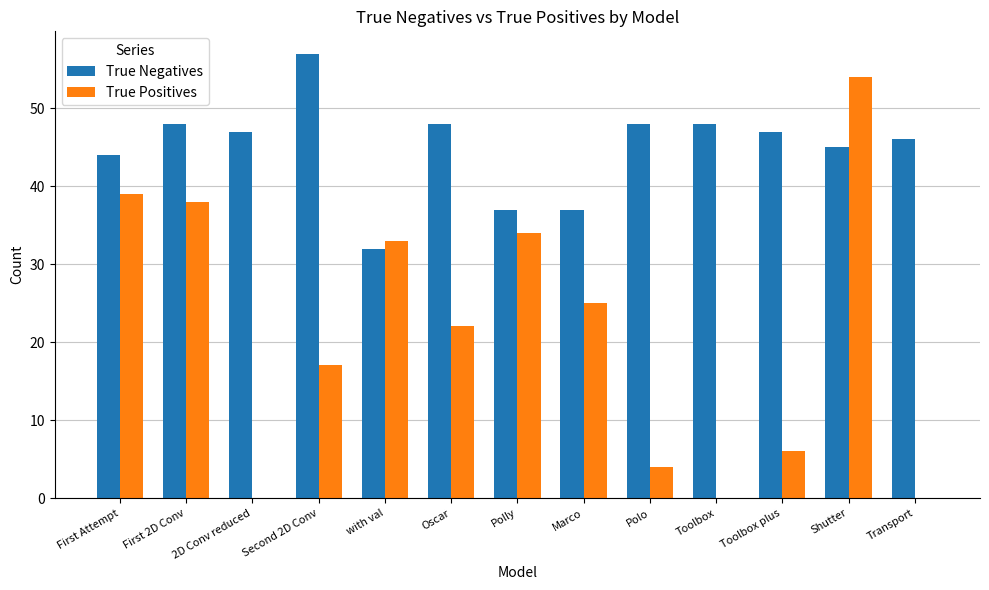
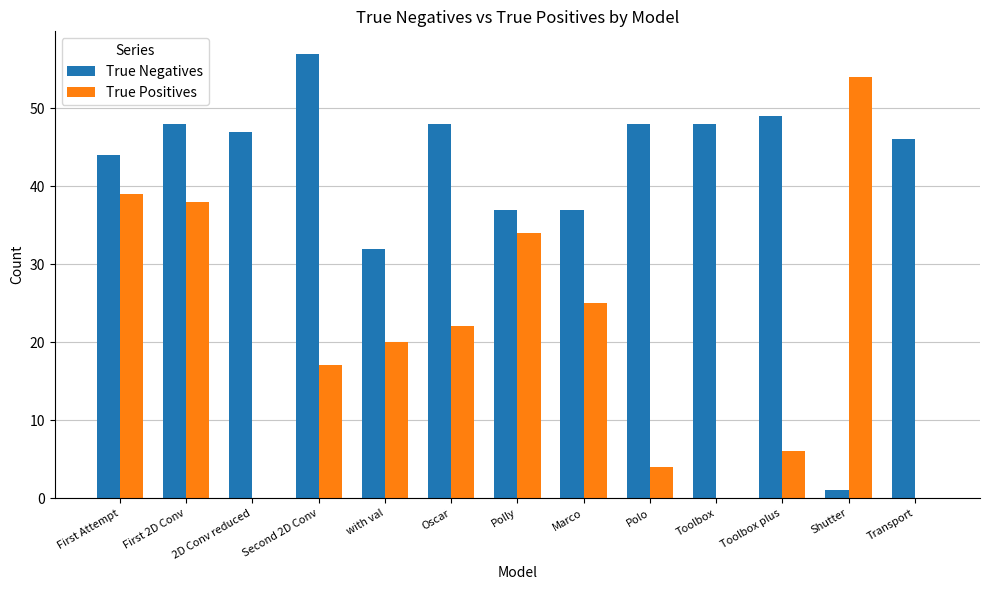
True Positives, with val: 33 -> 20
True Negatives, Toolbox plus: 47 -> 49
True Negatives, Shutter: 45 -> 1
